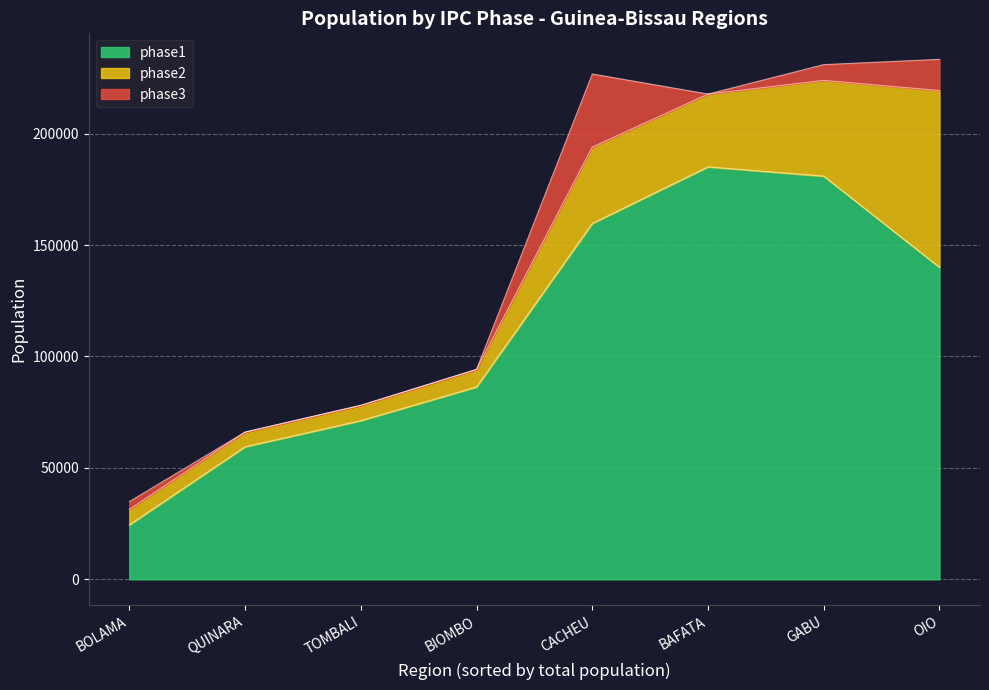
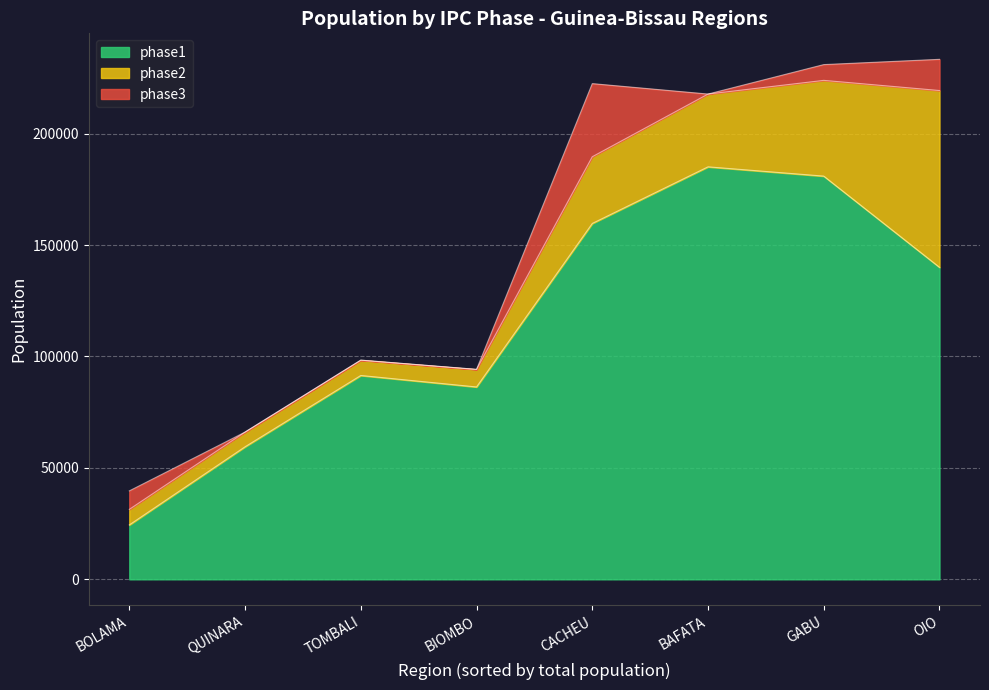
phase3, BOLAMA: 3000 -> 8000
phase1, TOMBALI: 71000 -> 91000
phase2, CACHEU: 34000 -> 30000
